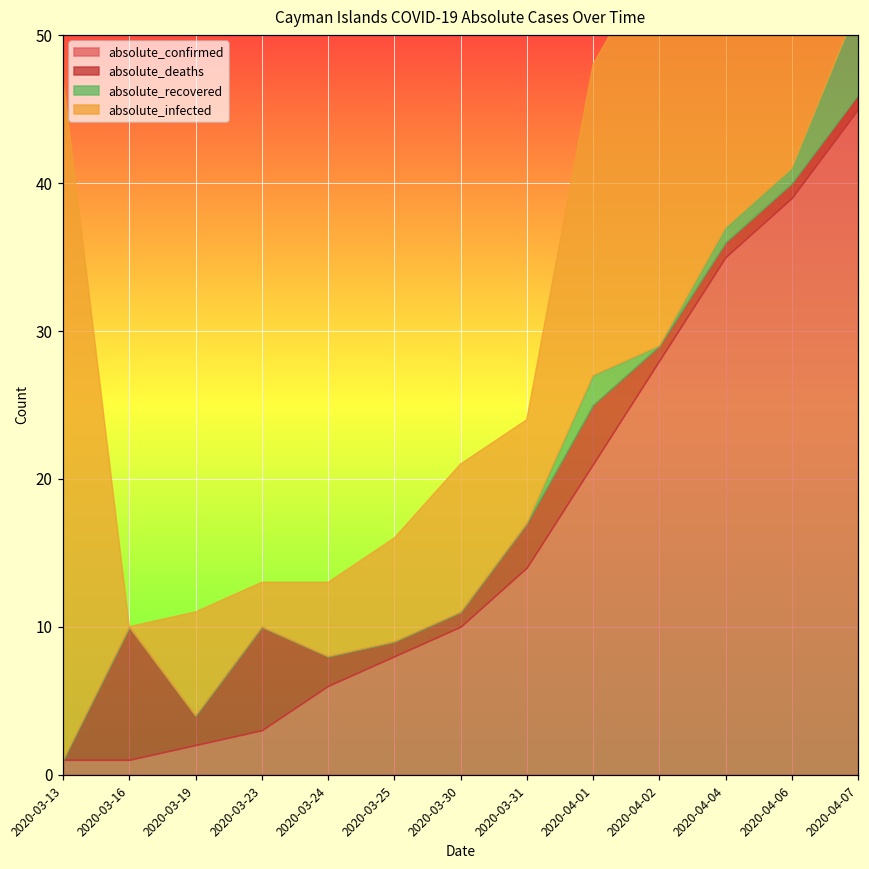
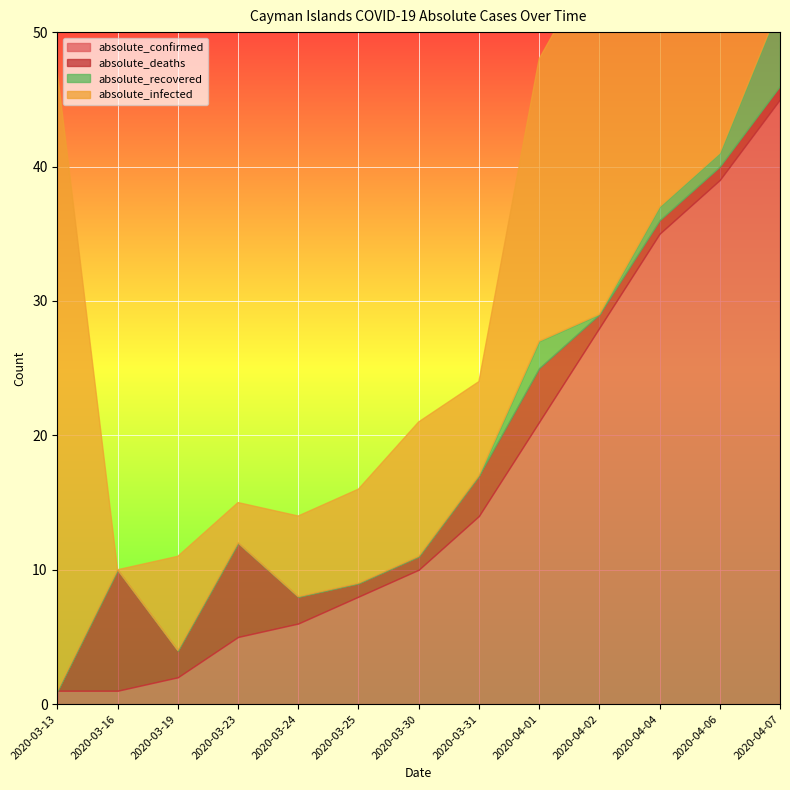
absolute_confirmed, 2020-03-23: 3 -> 5
absolute_infected, 2020-03-24: 5 -> 6
